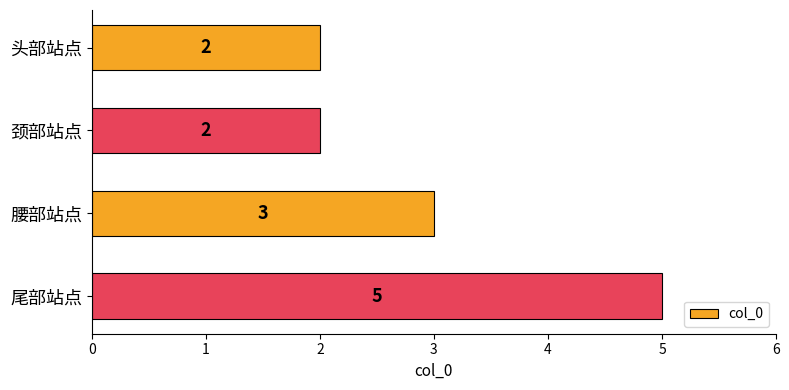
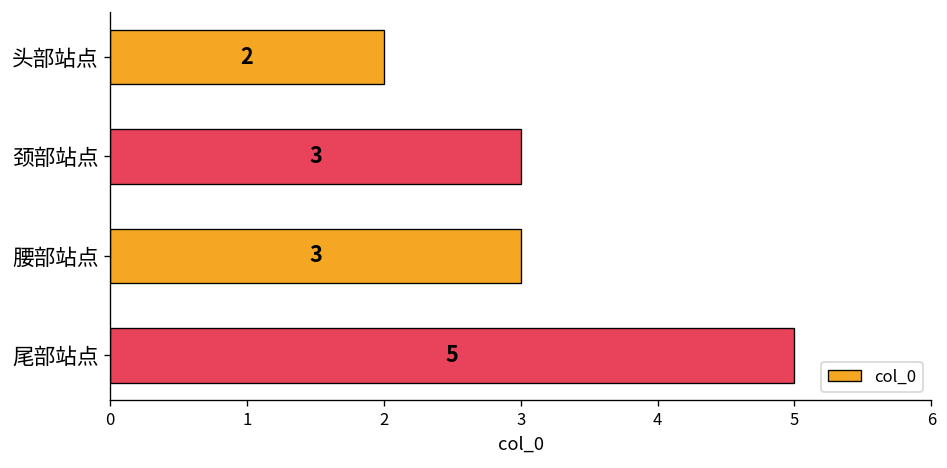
颈部站点: 2 -> 3
